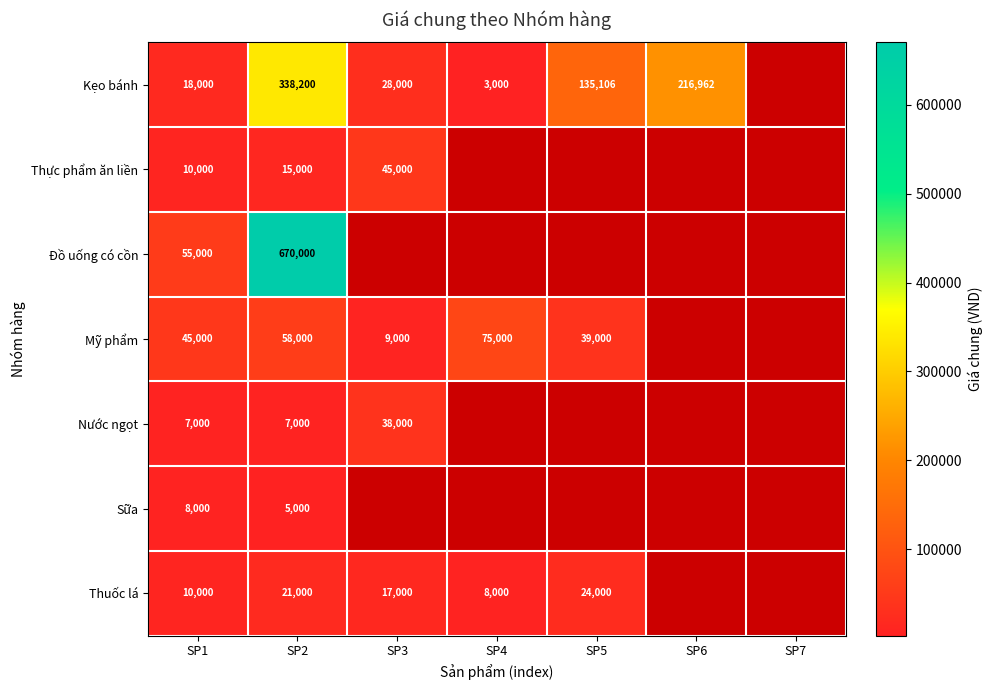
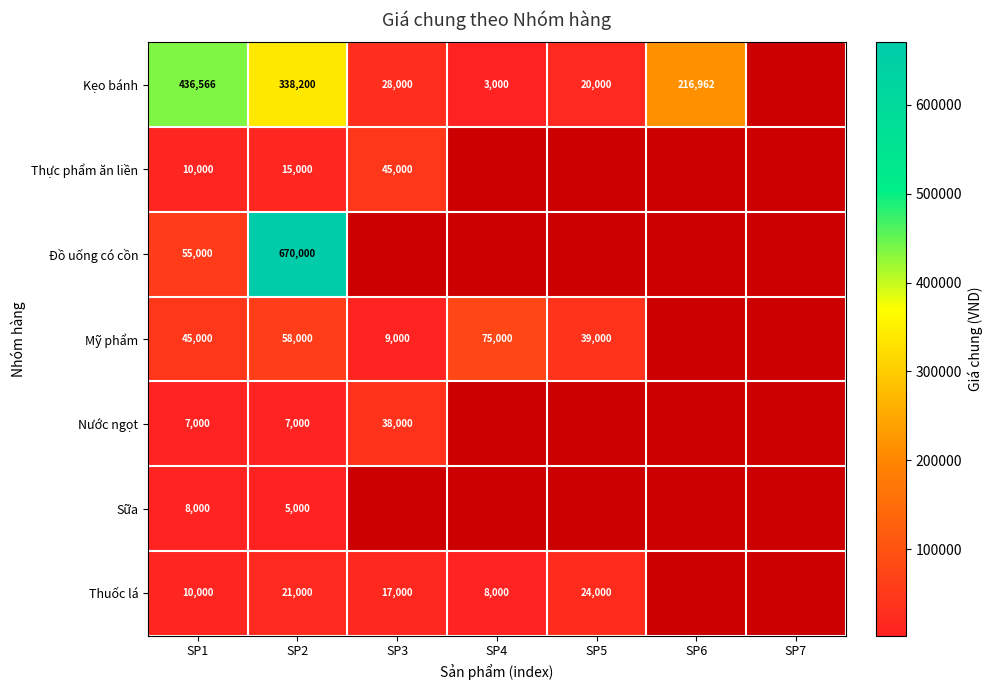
Kẹo bánh, SP1: 18,000 -> 436,566
Kẹo bánh, SP5: 135,106 -> 20,000
